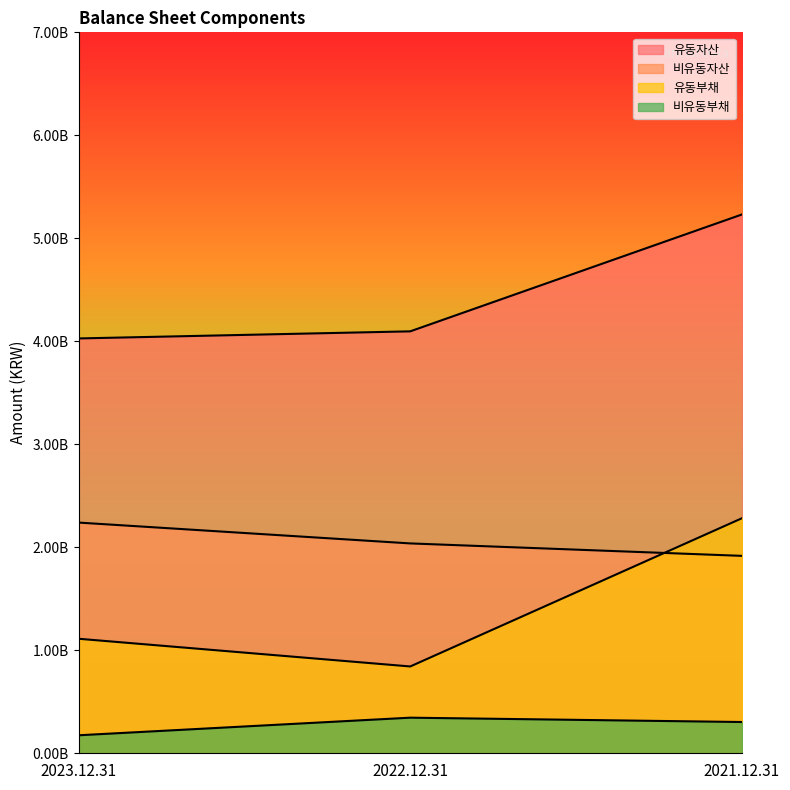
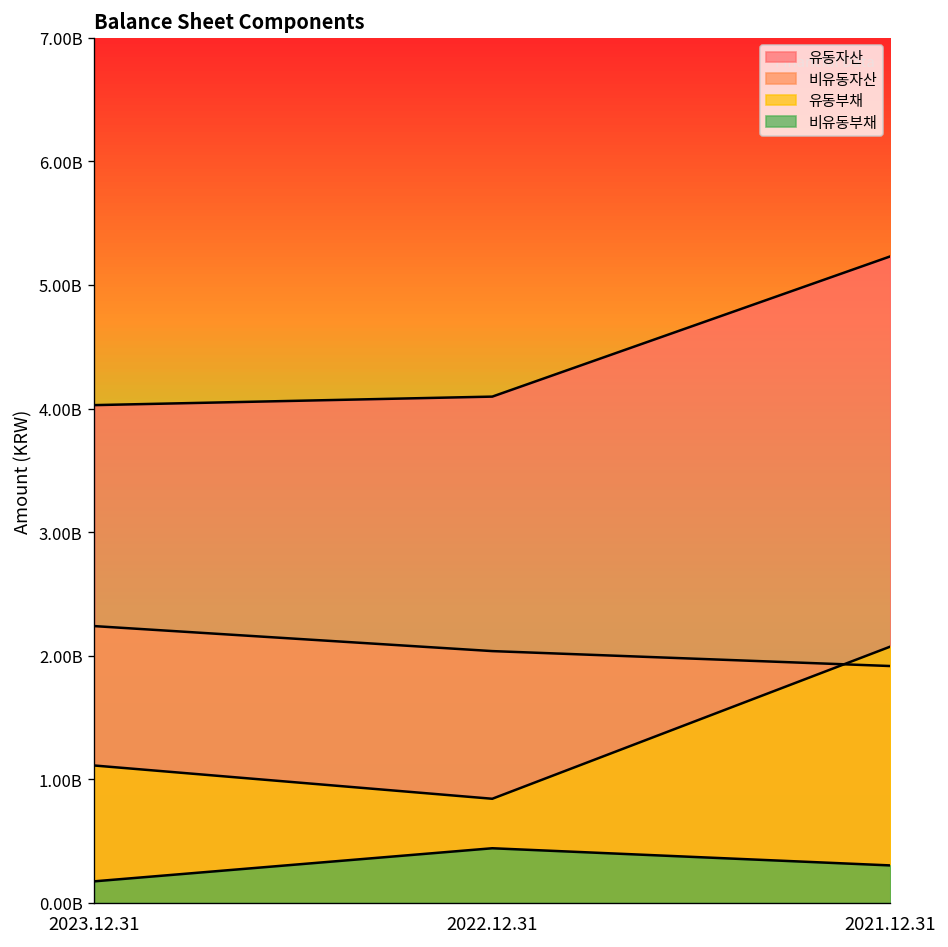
비유동부채, 2022.12.31: 350000000 -> 440000000
유동부채, 2021.12.31: 2280000000 -> 2070000000
